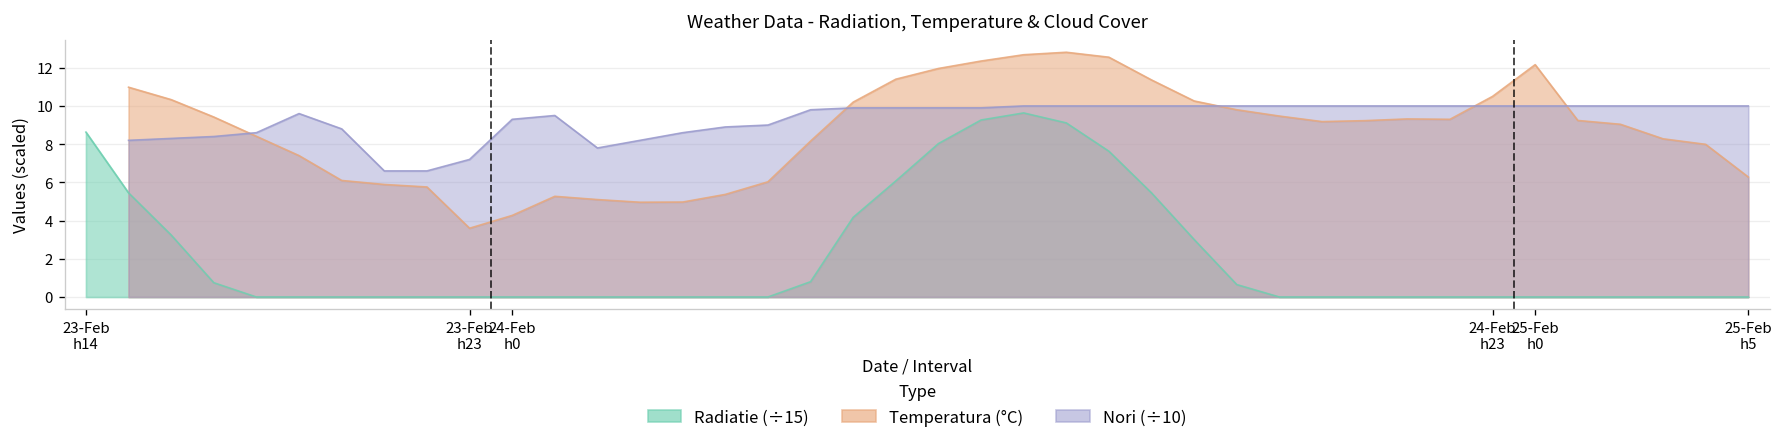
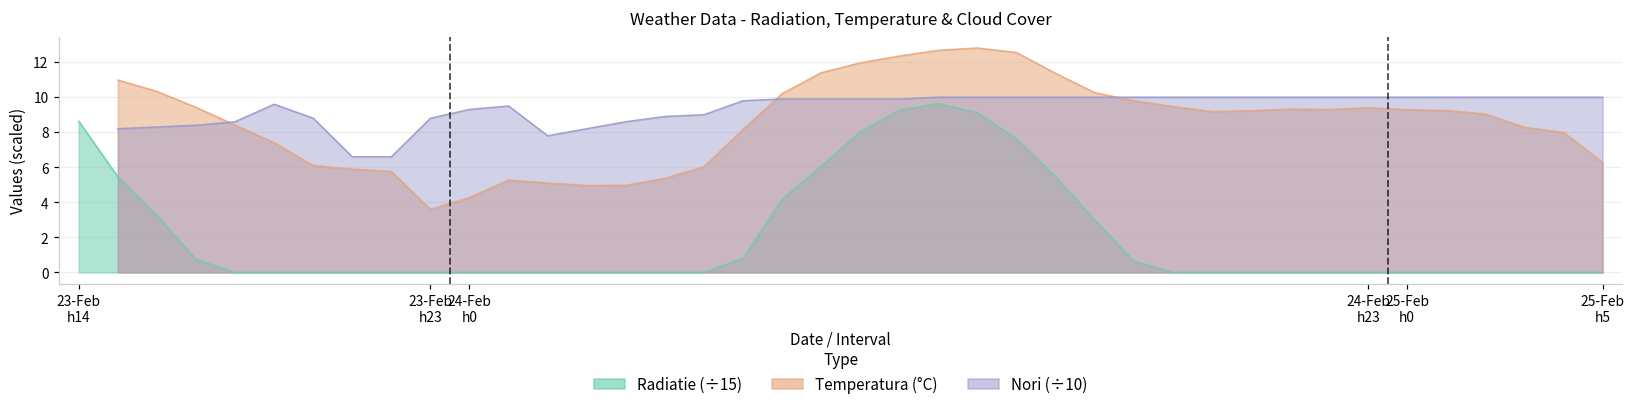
Nori (÷10), 23-Feb h23: 7.2 -> 8.8
Temperatura (°C), 24-Feb h23: 10.5 -> 9.4
Temperatura (°C), 25-Feb h0: 12.2 -> 9.3
